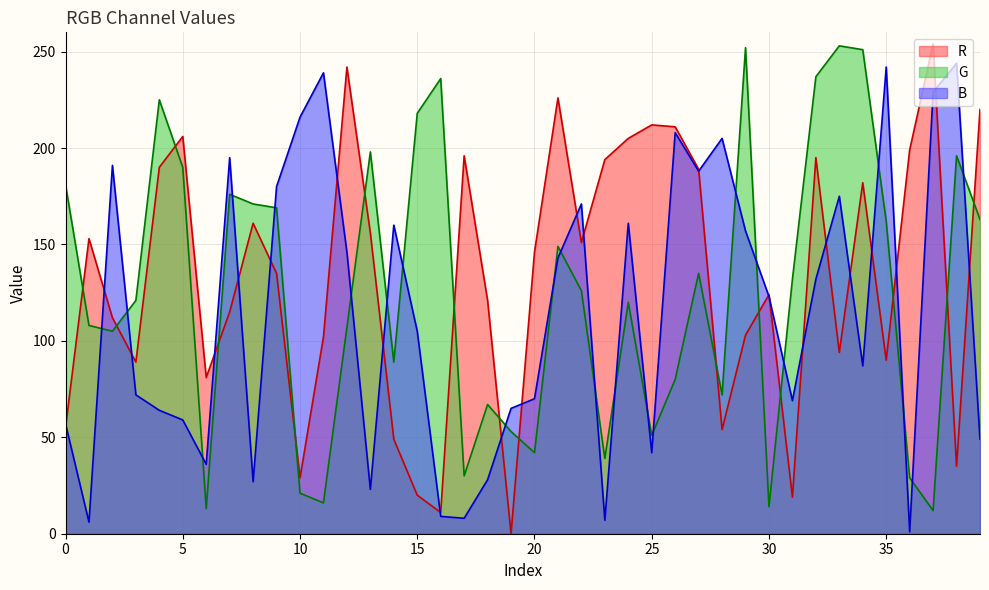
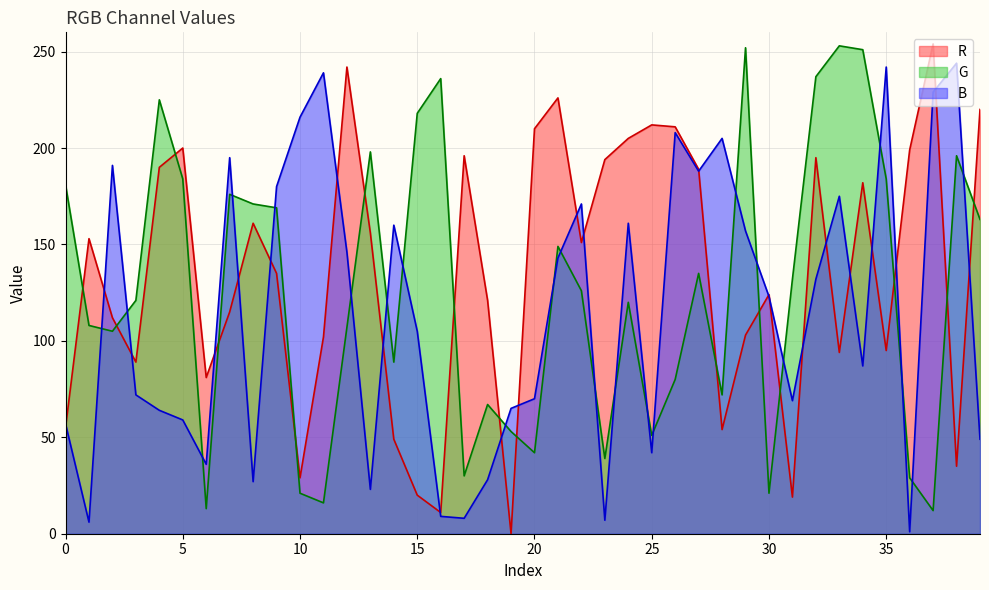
R, 5: 206 -> 200
G, 5: 190 -> 184
R, 20: 146 -> 210
G, 30: 14 -> 21
R, 35: 90 -> 95
G, 35: 162 -> 184
